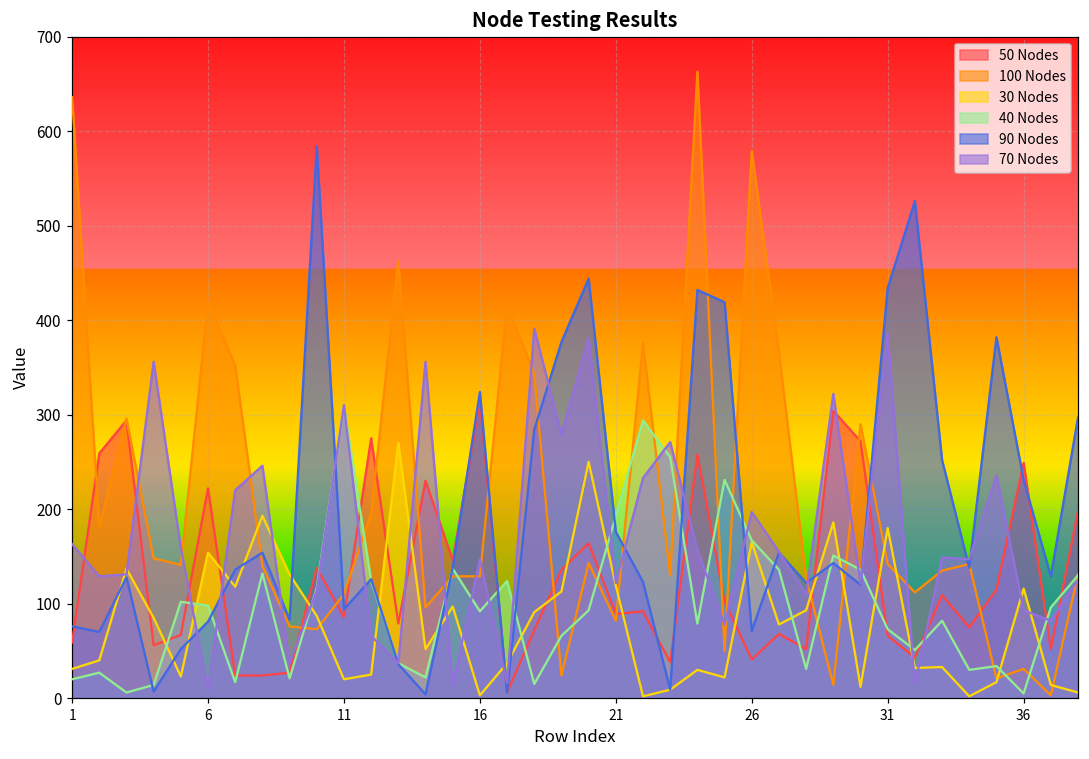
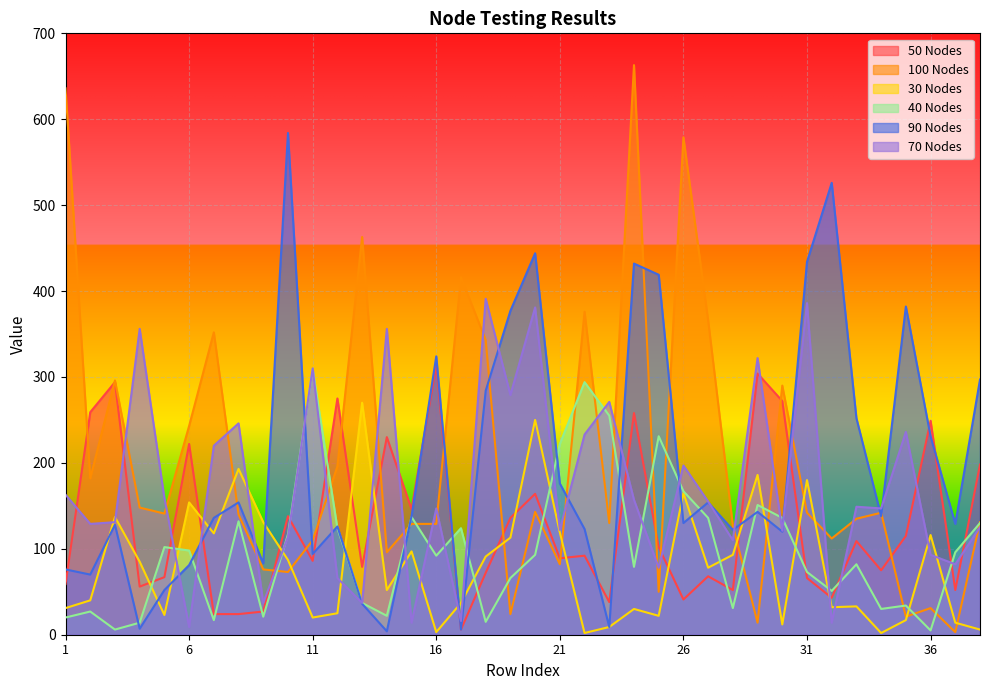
100 Nodes, 6: 420 -> 240
40 Nodes, 21: 190 -> 220
90 Nodes, 26: 70 -> 130
